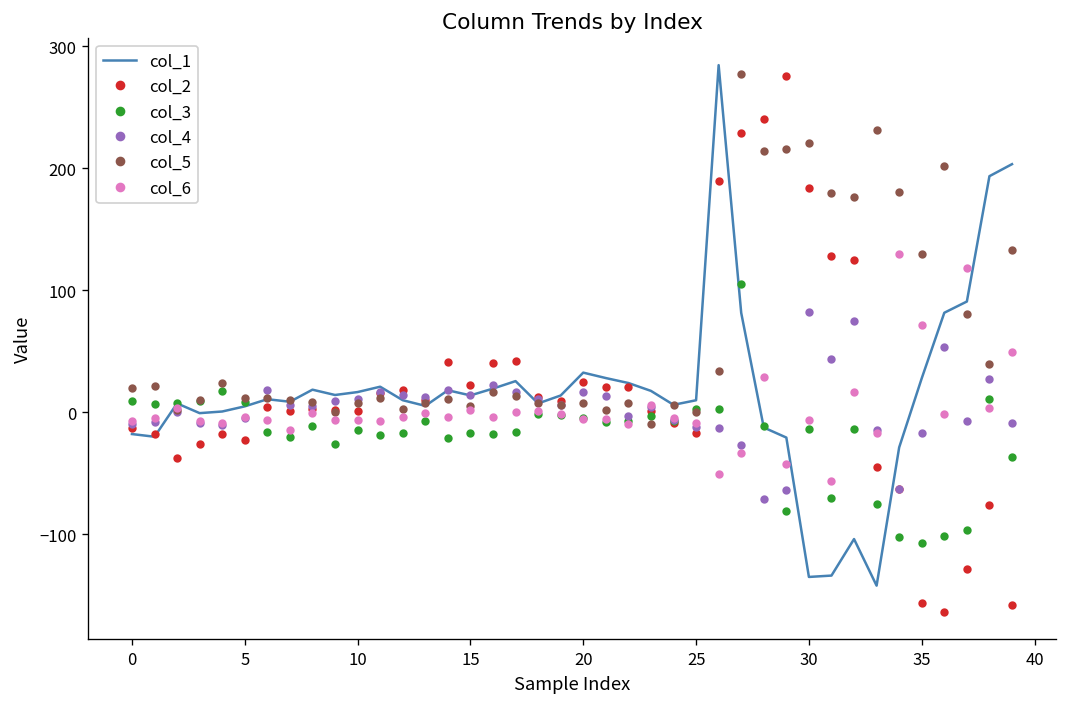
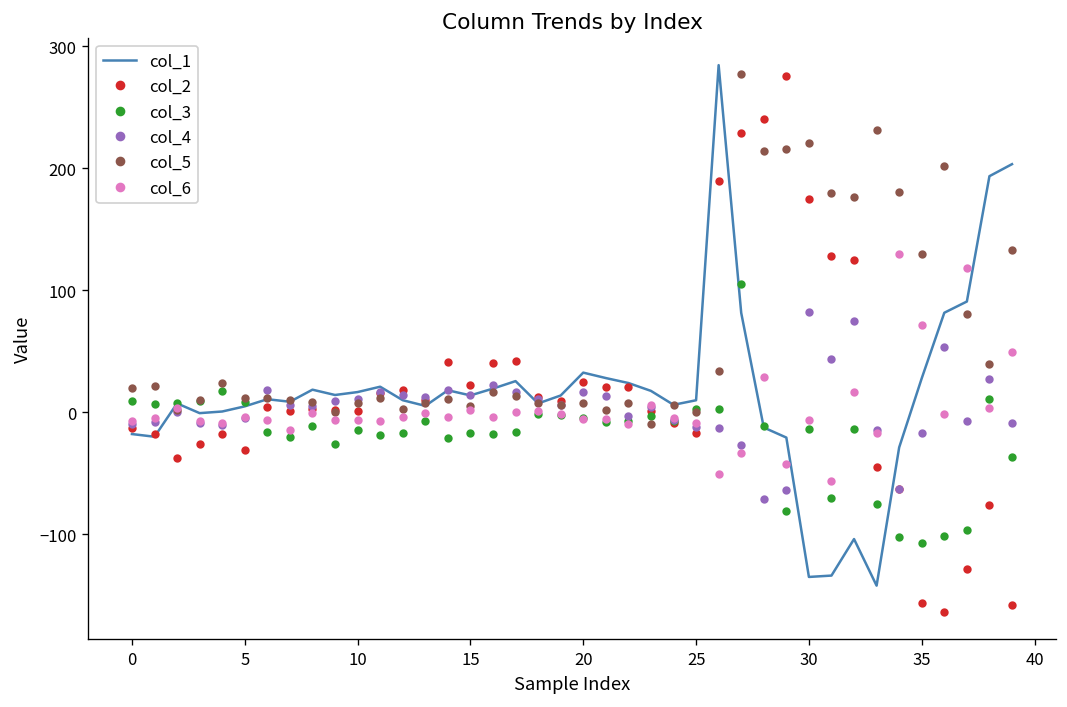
col_2, 5: -23 -> -31
col_2, 30: 184 -> 175
